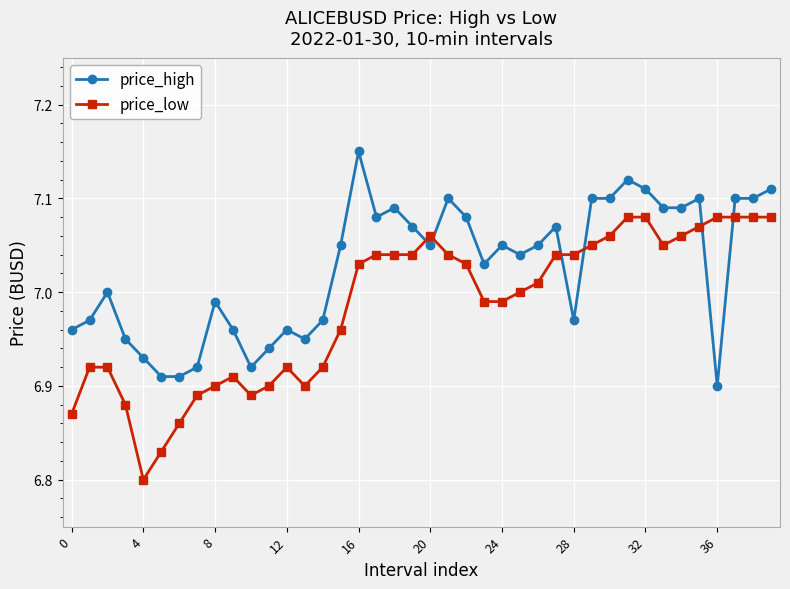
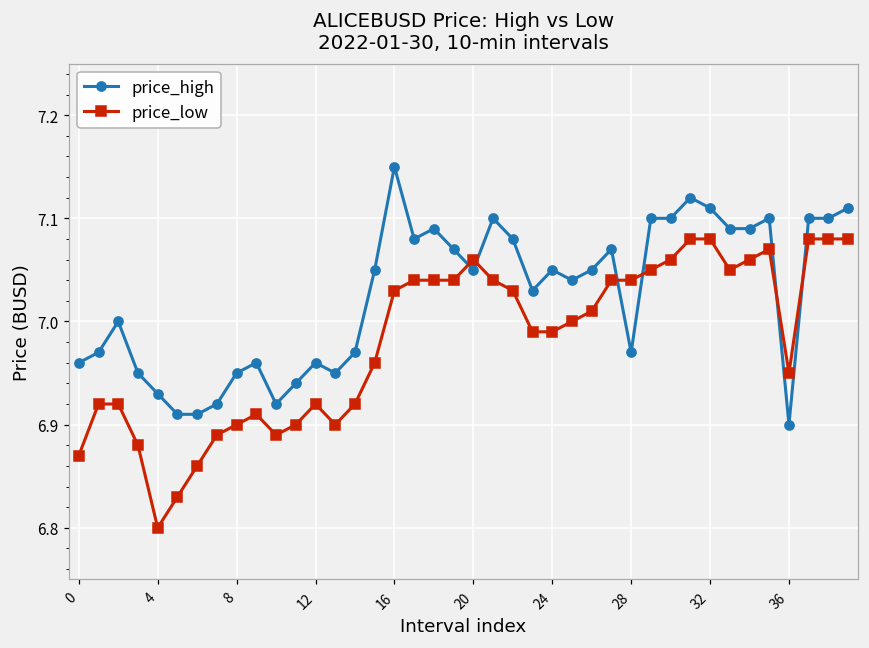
price_high, 8: 6.99 -> 6.95
price_low, 36: 7.08 -> 6.95
